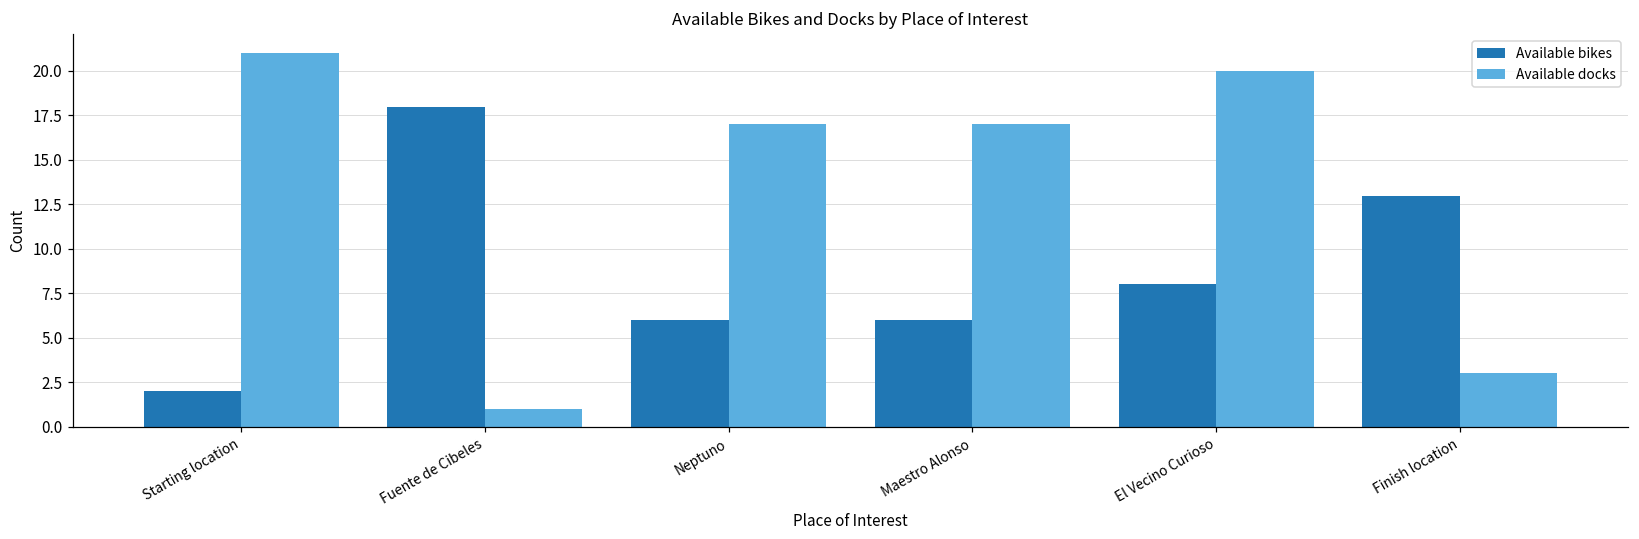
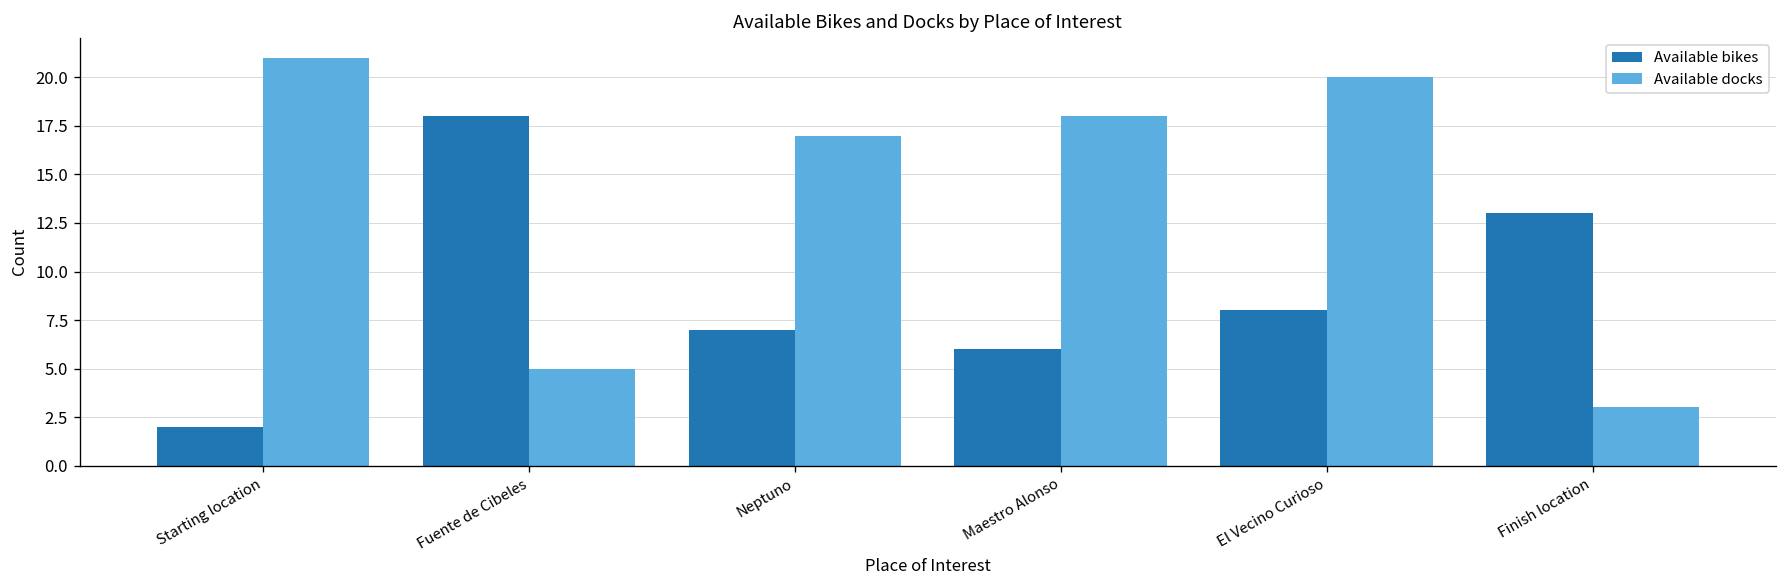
Available docks, Fuente de Cibeles: 1 -> 5
Available bikes, Neptuno: 6 -> 7
Available docks, Maestro Alonso: 17 -> 18
